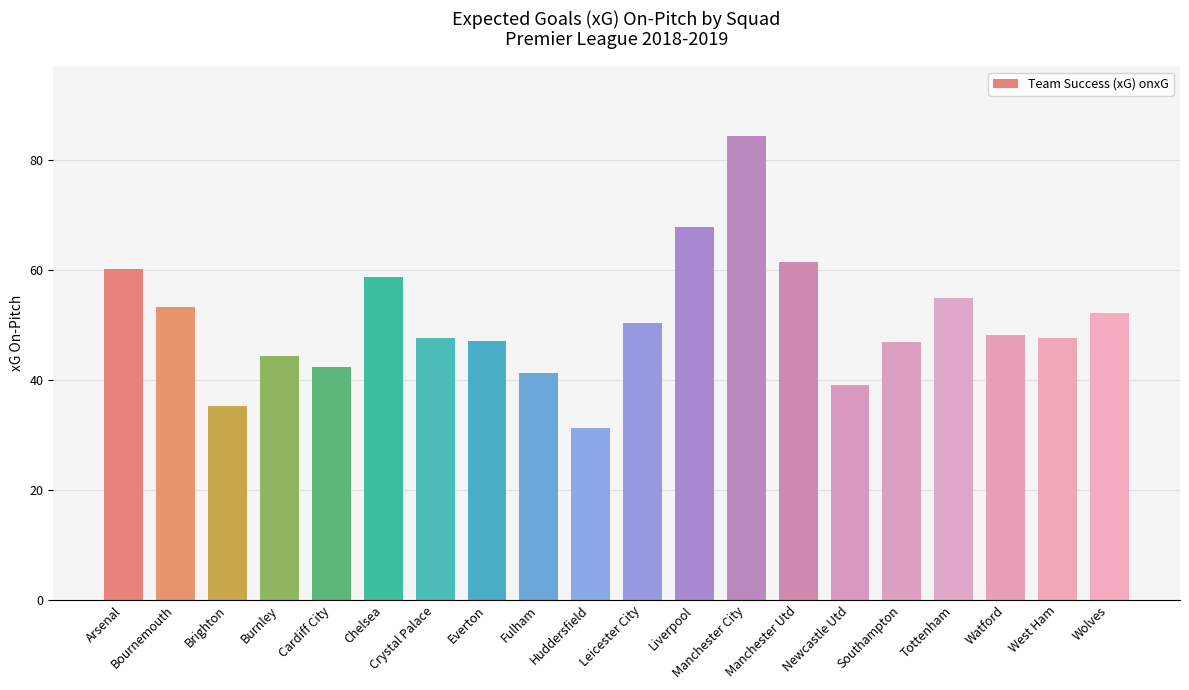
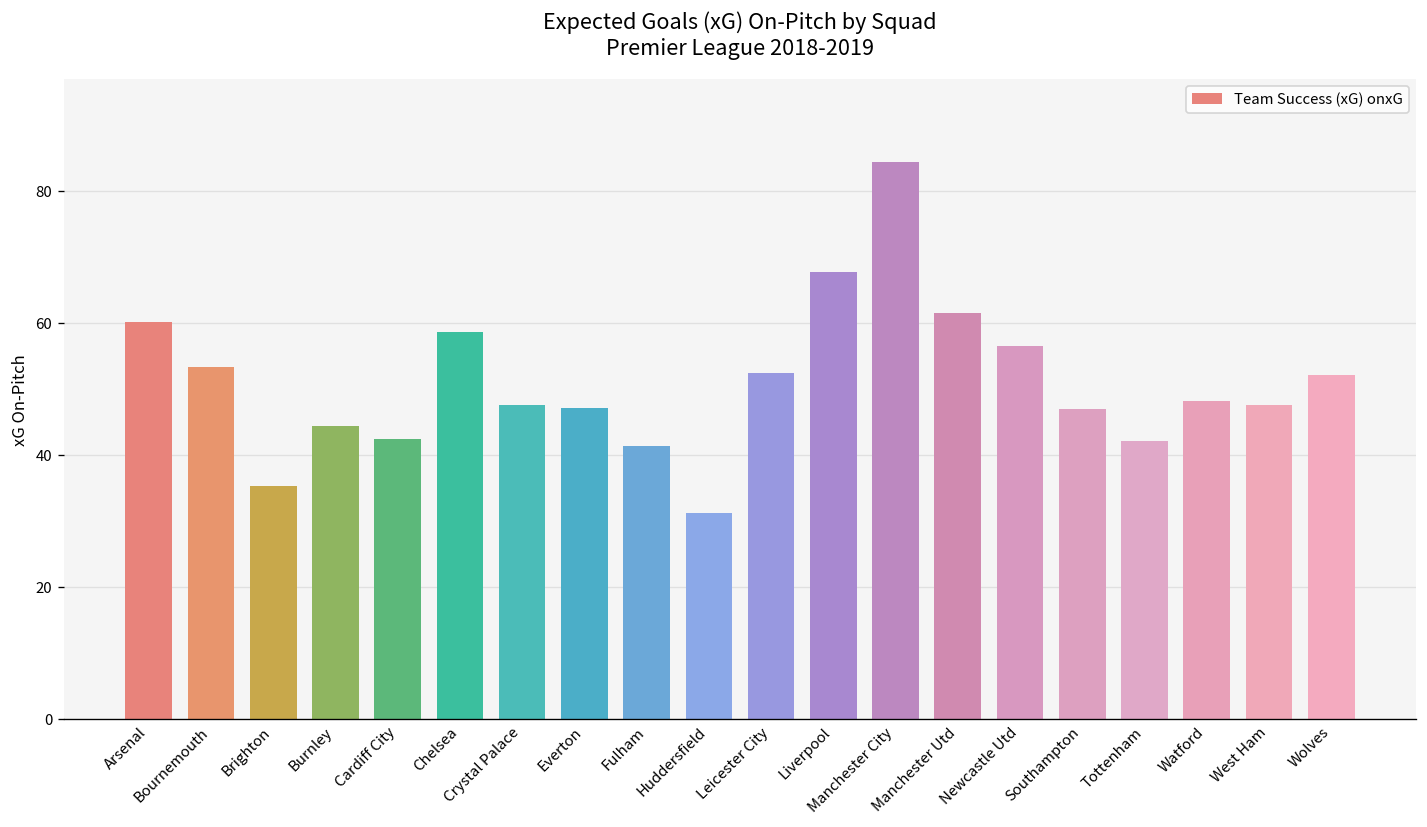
Leicester City: 50 -> 52
Newcastle Utd: 39 -> 56
Tottenham: 55 -> 42
